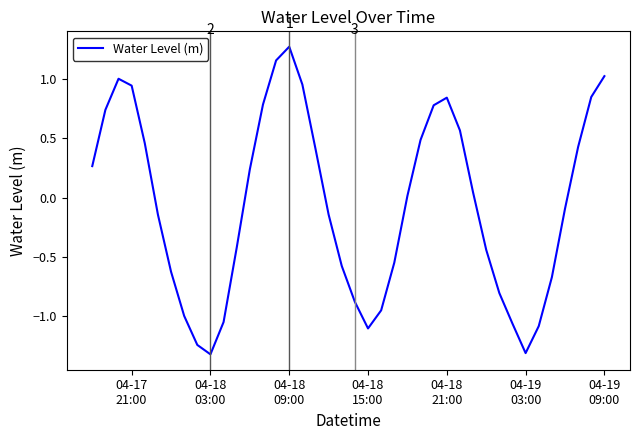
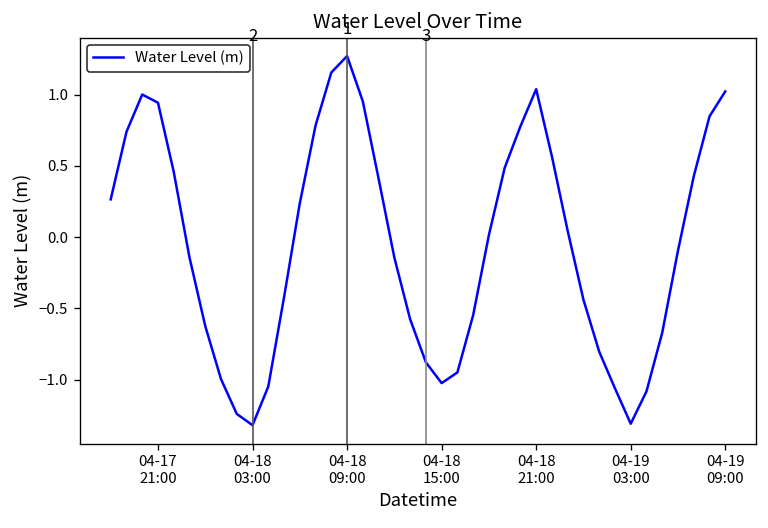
04-18 15:00: -1.10 -> -1.03
04-18 21:00: 0.84 -> 1.04
